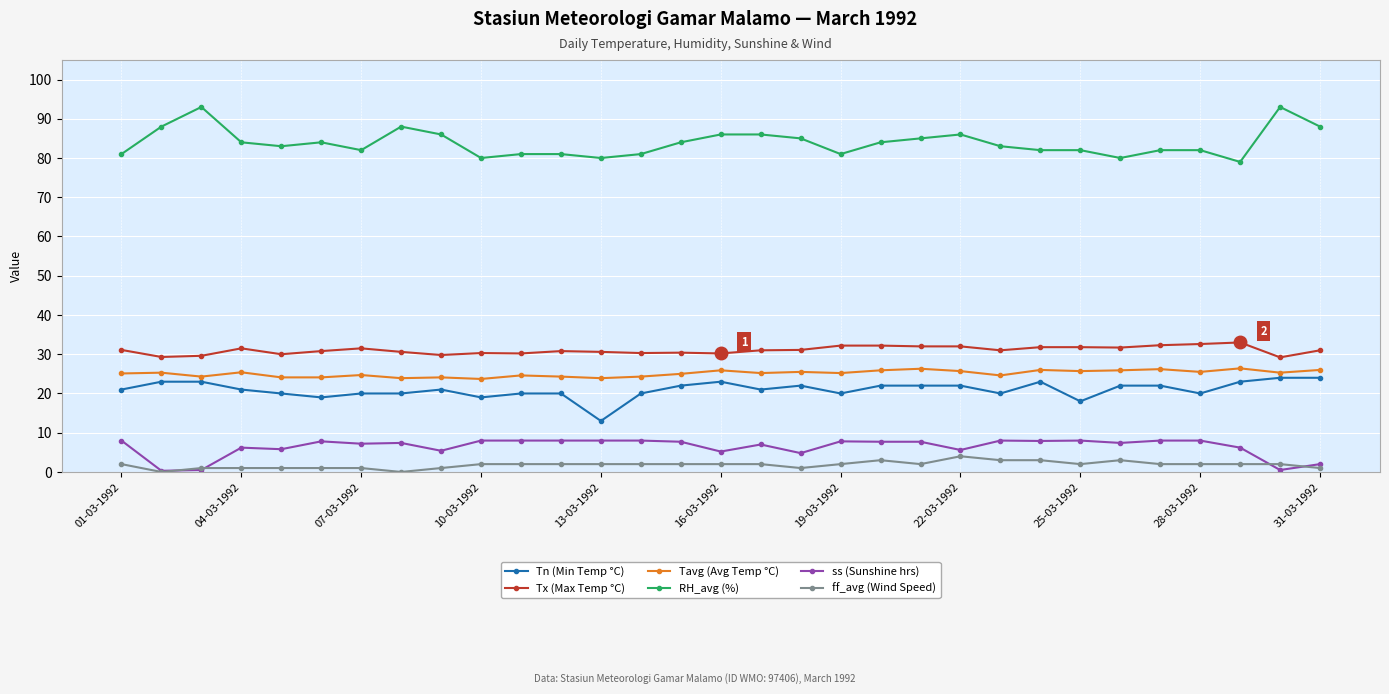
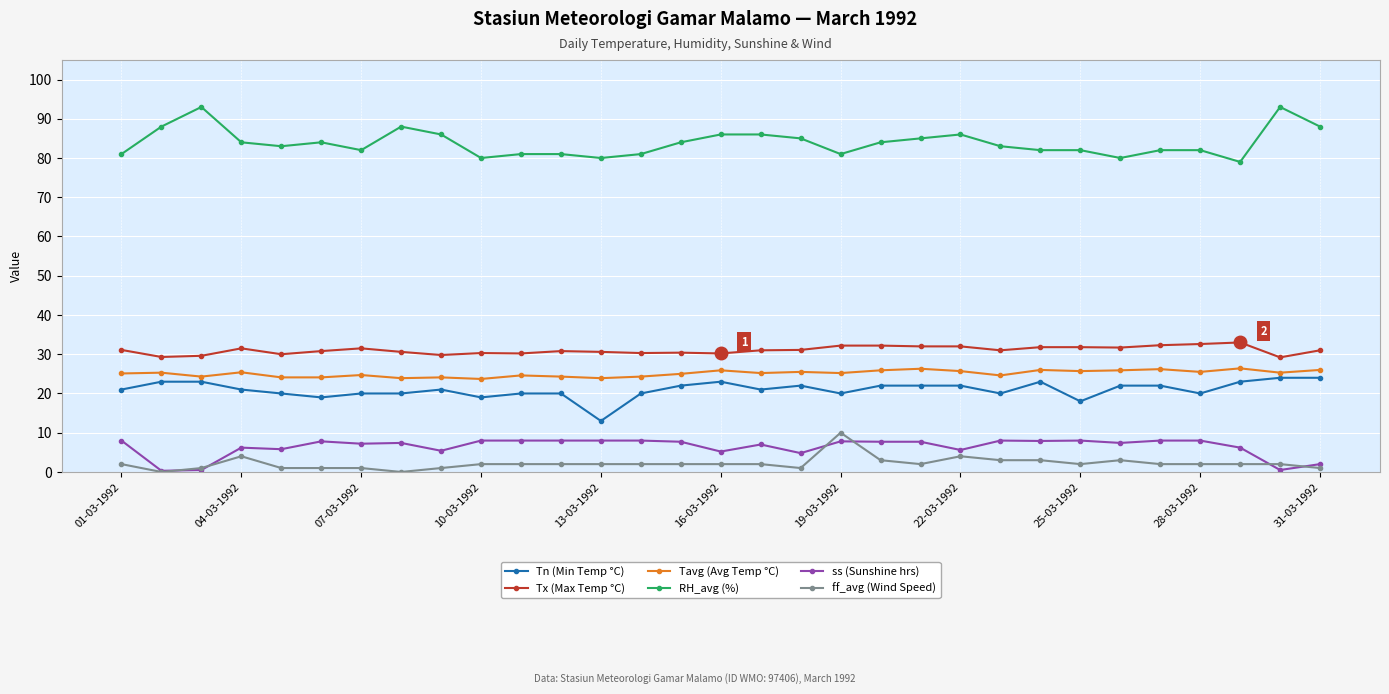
ff_avg (Wind Speed), 04-03-1992: 1 -> 4
ff_avg (Wind Speed), 19-03-1992: 2 -> 10
